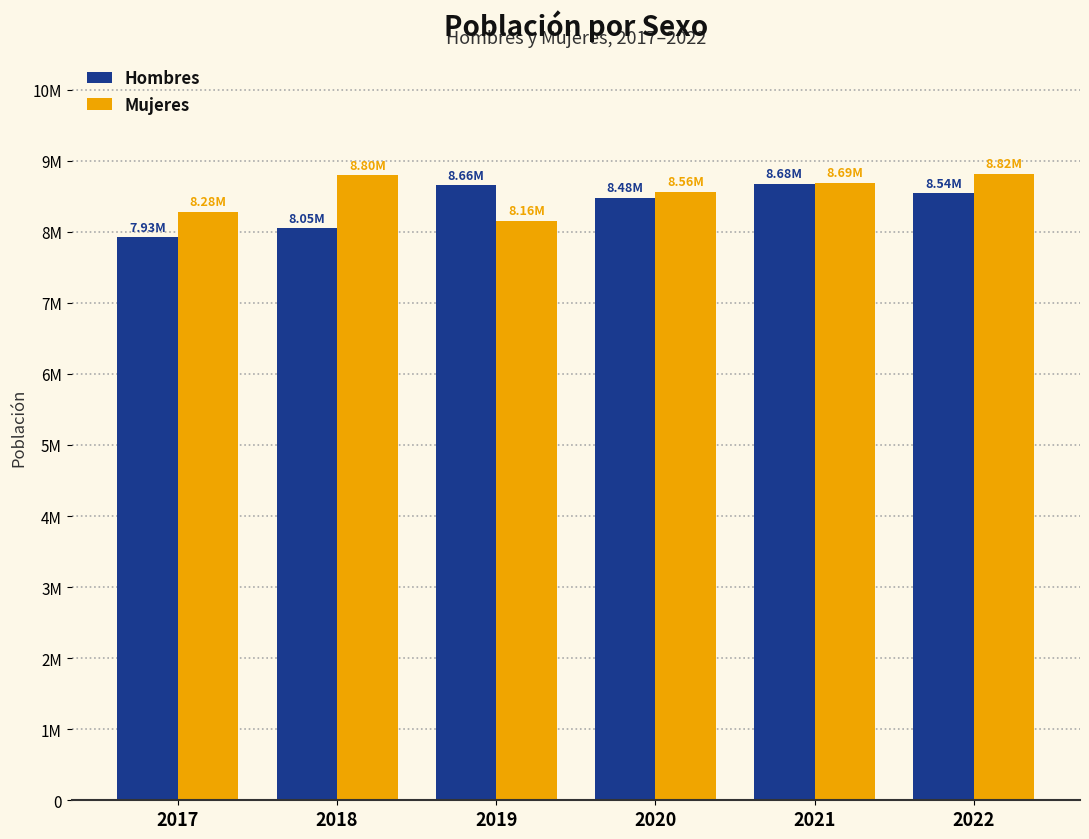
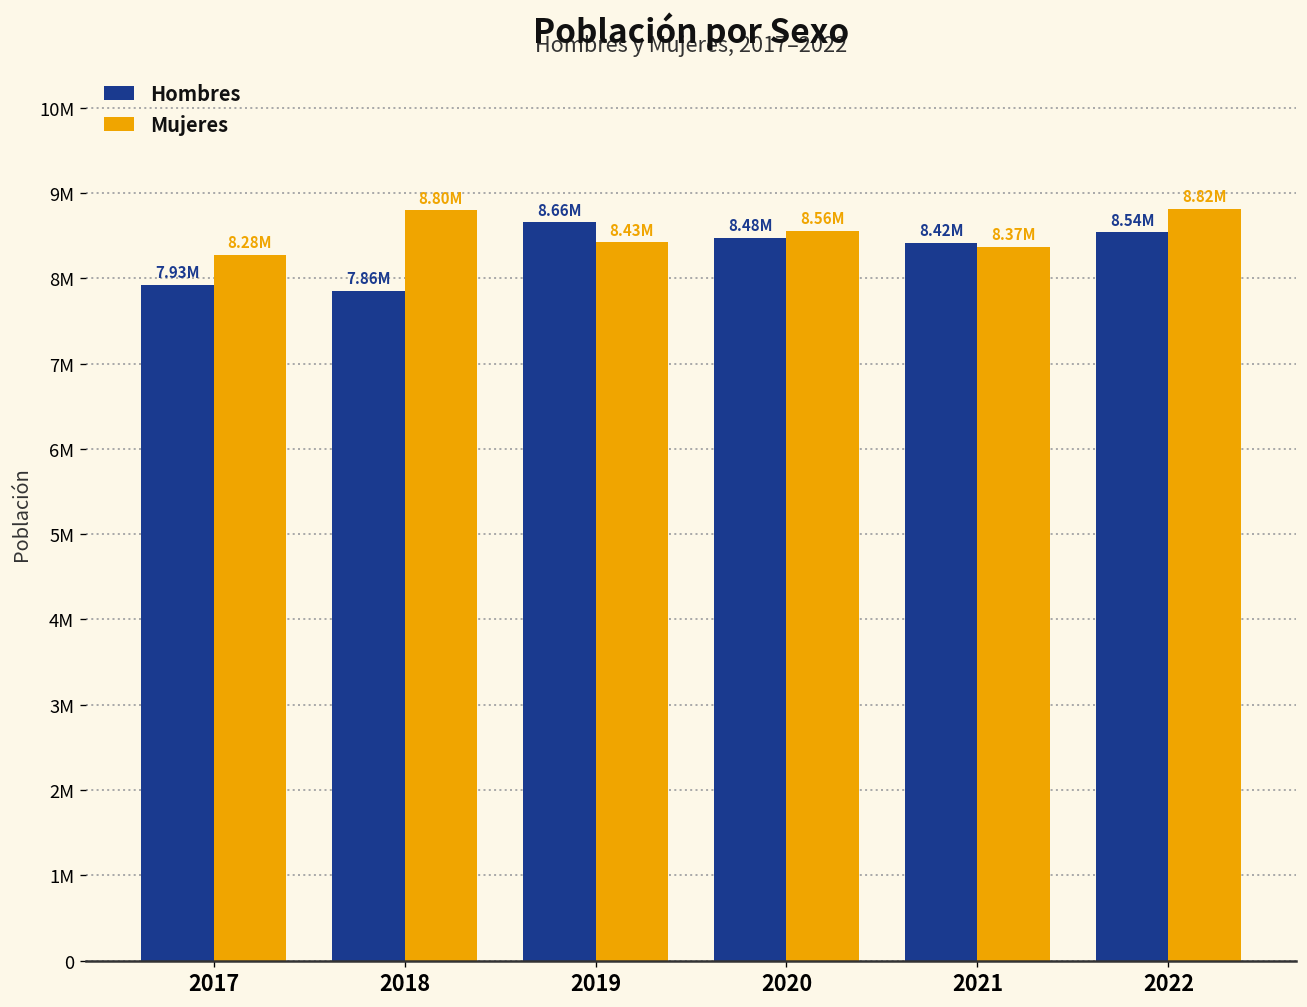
Hombres, 2018: 8.05M -> 7.86M
Mujeres, 2019: 8.16M -> 8.43M
Hombres, 2021: 8.68M -> 8.42M
Mujeres, 2021: 8.69M -> 8.37M
